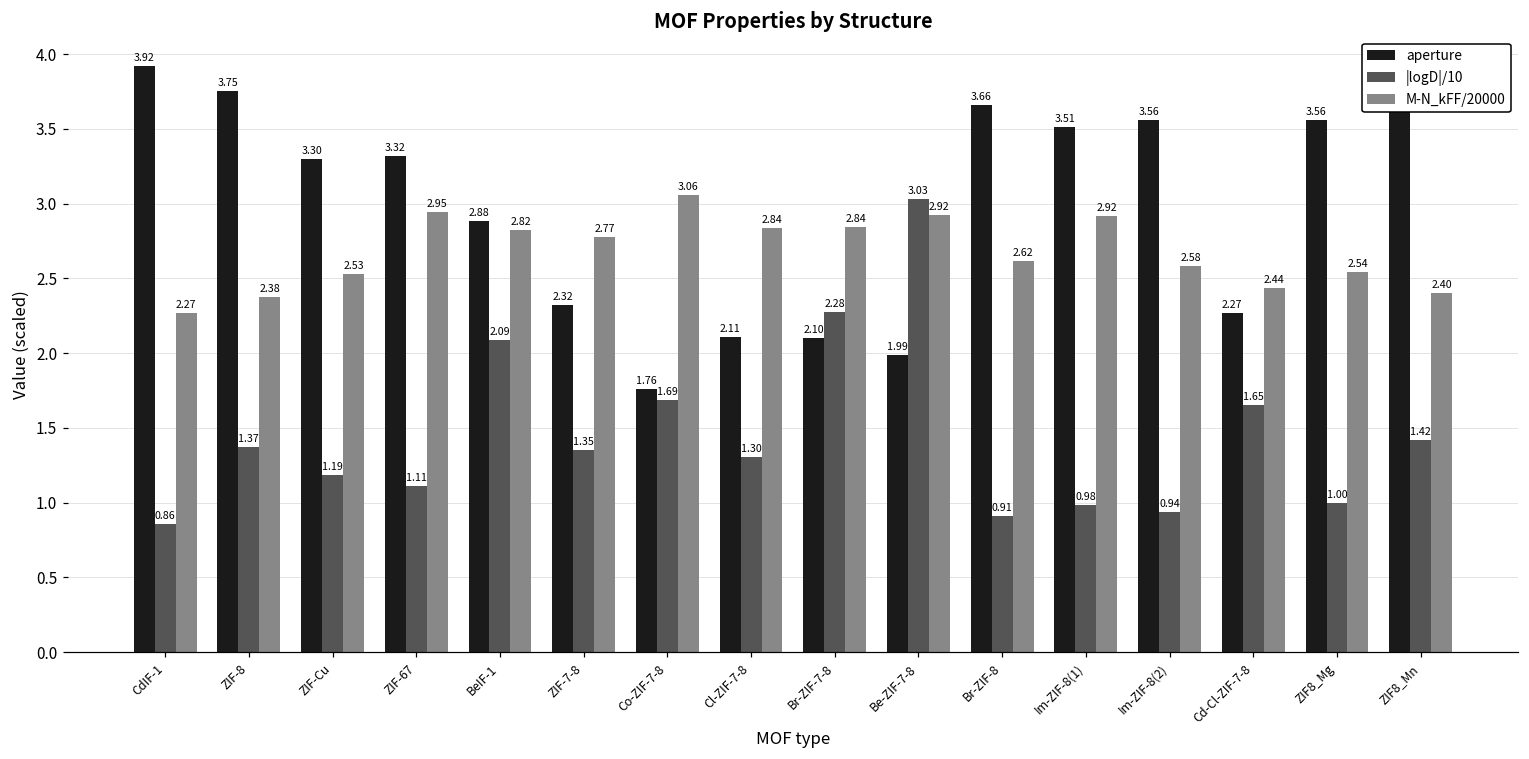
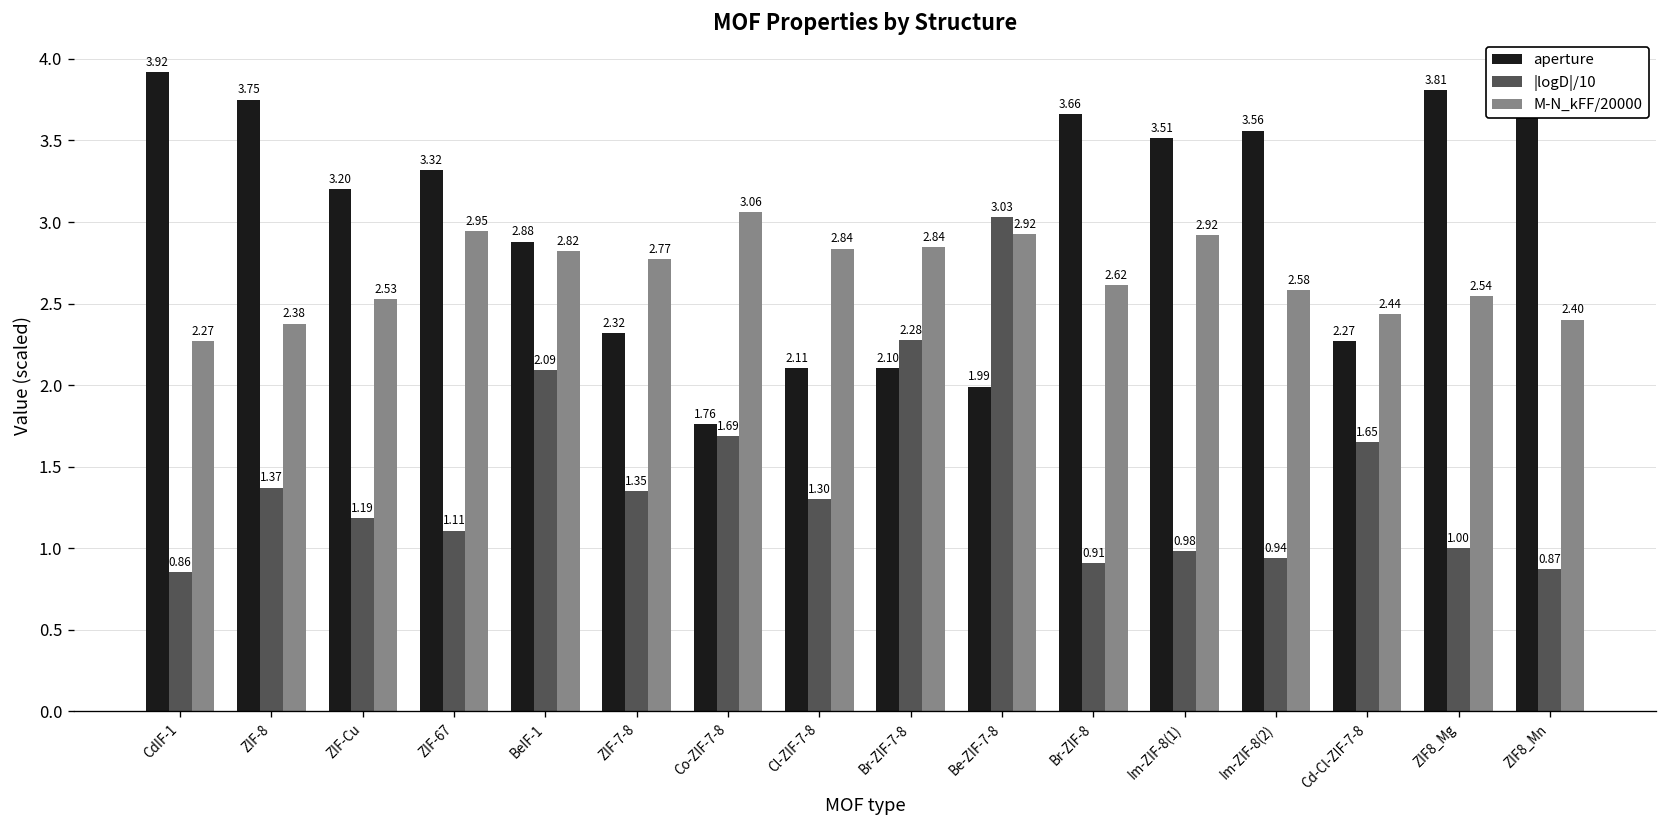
aperture, ZIF-Cu: 3.30 -> 3.20
aperture, ZIF8_Mg: 3.56 -> 3.81
|logD|/10, ZIF8_Mn: 1.42 -> 0.87
